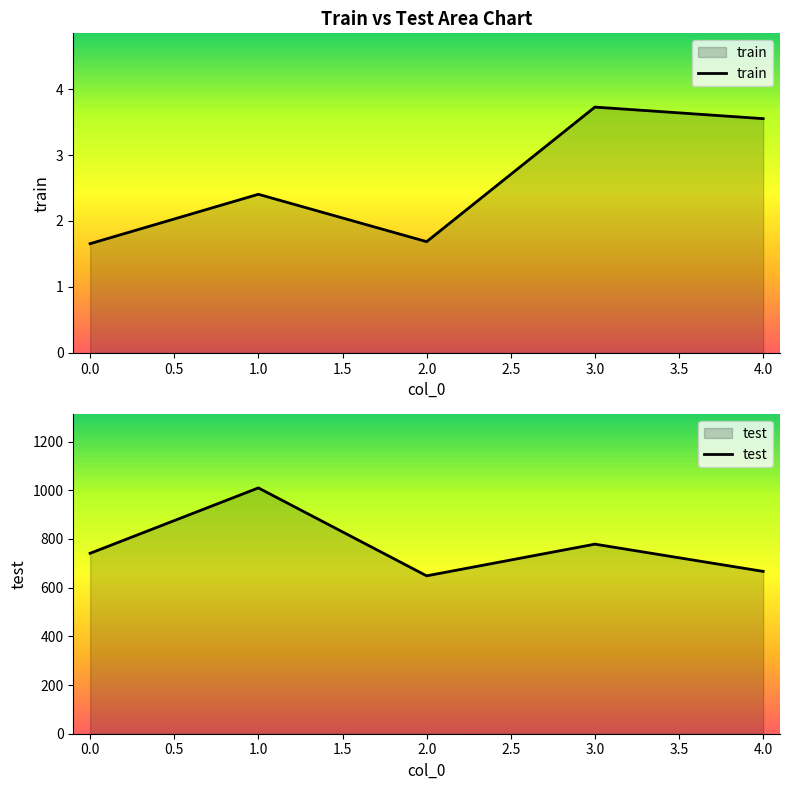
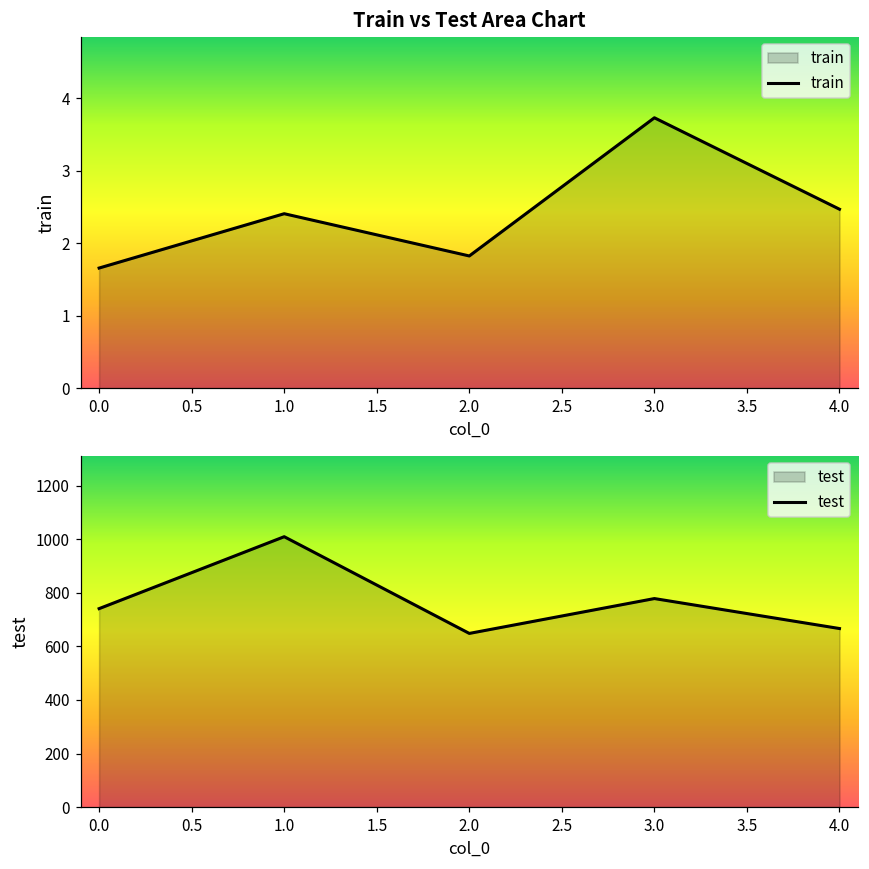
Train vs Test Area Chart, 2.0: 1.7 -> 1.8
Train vs Test Area Chart, 4.0: 3.6 -> 2.5
